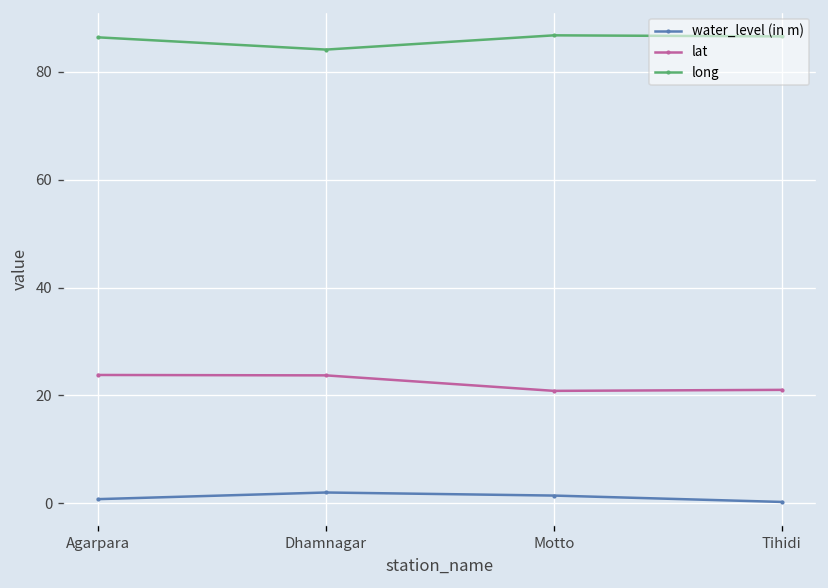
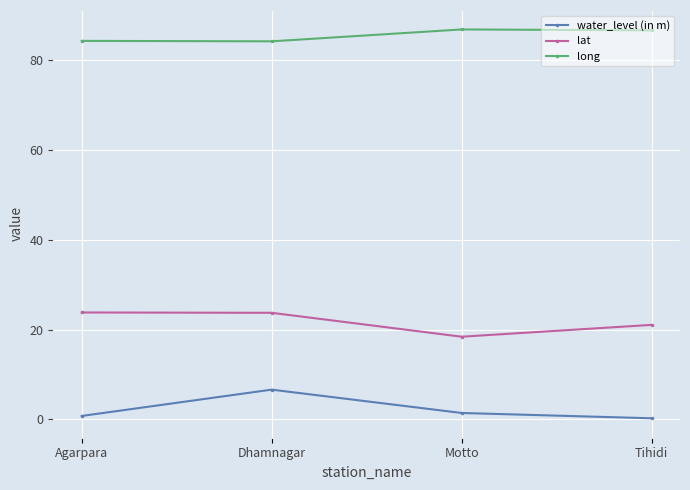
long, Agarpara: 86 -> 84
water_level (in m), Dhamnagar: 2 -> 7
lat, Motto: 21 -> 18
